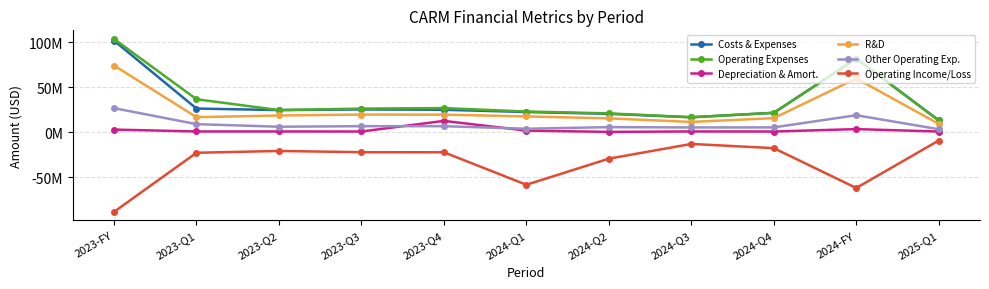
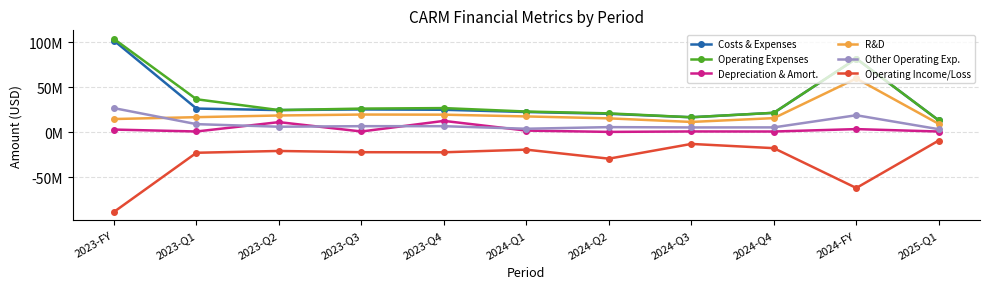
R&D, 2023-FY: 70000000 -> 10000000
Depreciation & Amort., 2023-Q2: 0 -> 10000000
Operating Income/Loss, 2024-Q1: -60000000 -> -20000000
